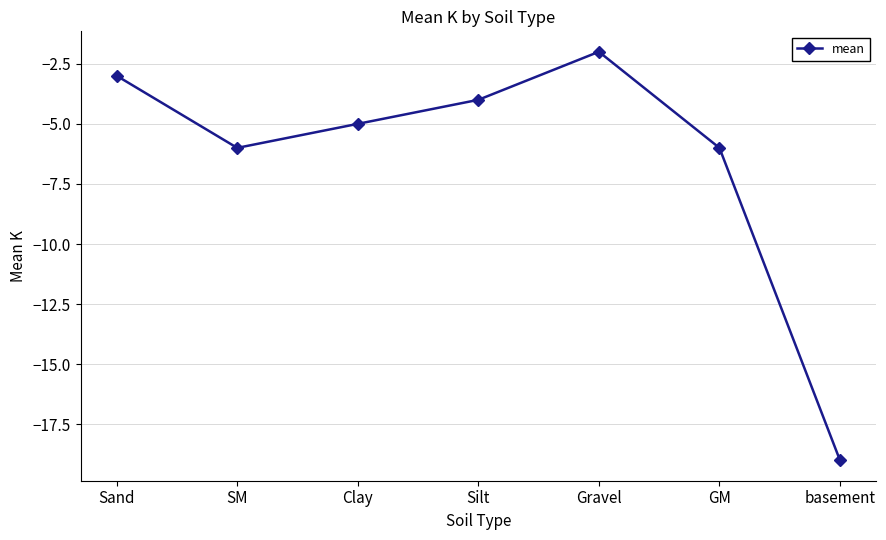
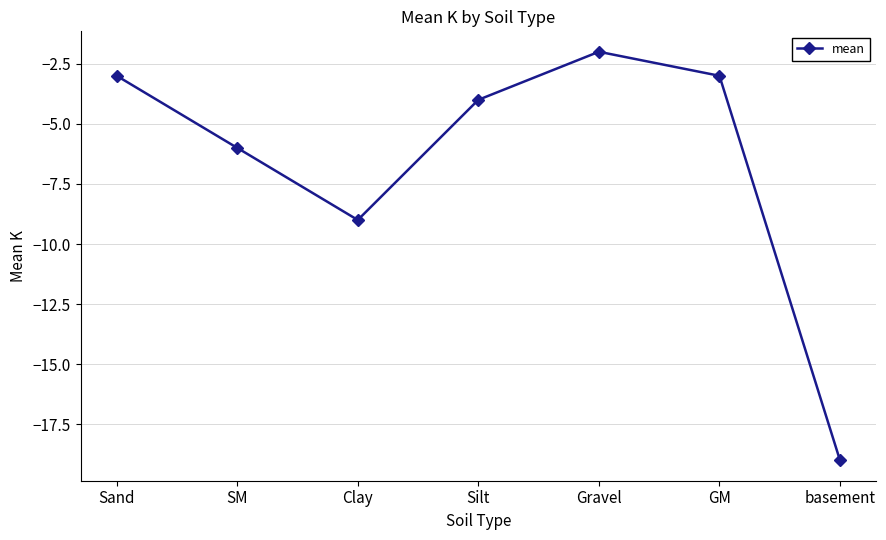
Clay: -5 -> -9
GM: -6 -> -3
